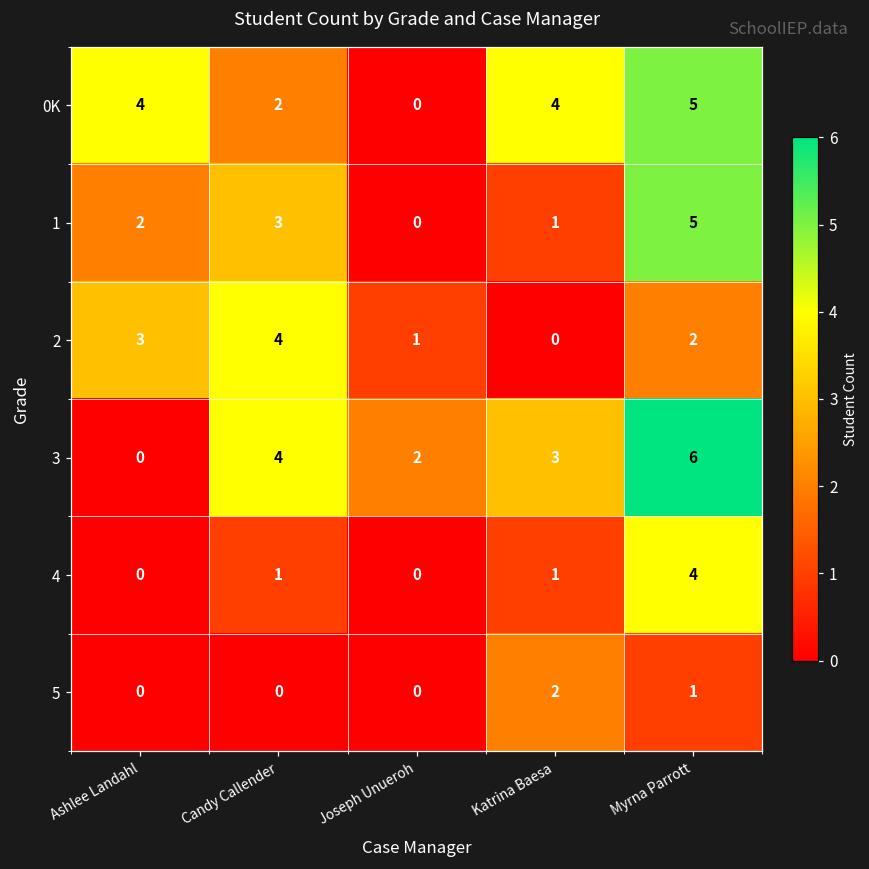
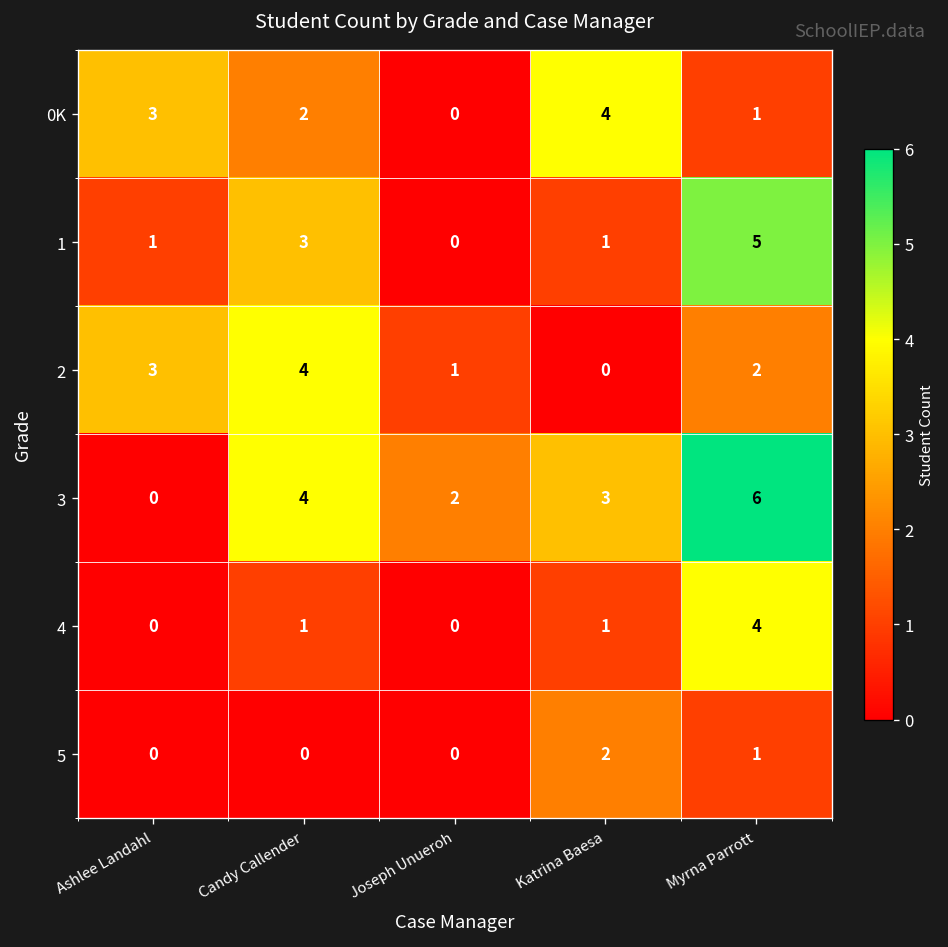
0K, Ashlee Landahl: 4 -> 3
0K, Myrna Parrott: 5 -> 1
1, Ashlee Landahl: 2 -> 1
